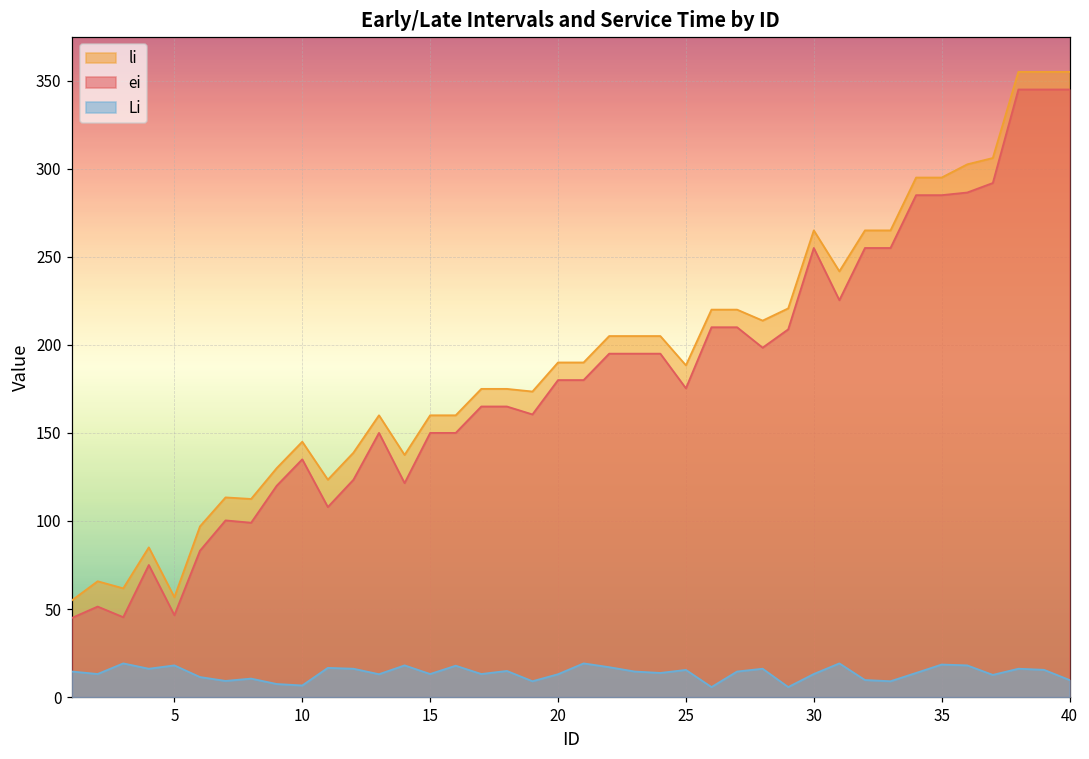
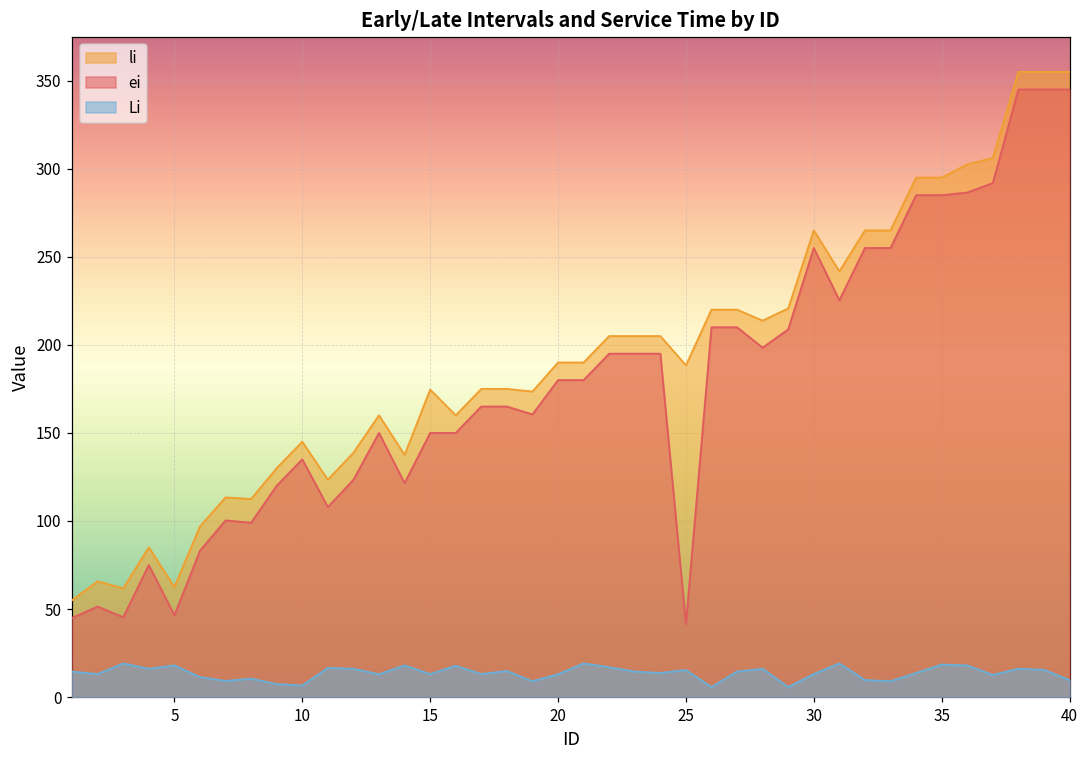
li, 5: 57 -> 63
li, 15: 160 -> 175
ei, 25: 175 -> 41
